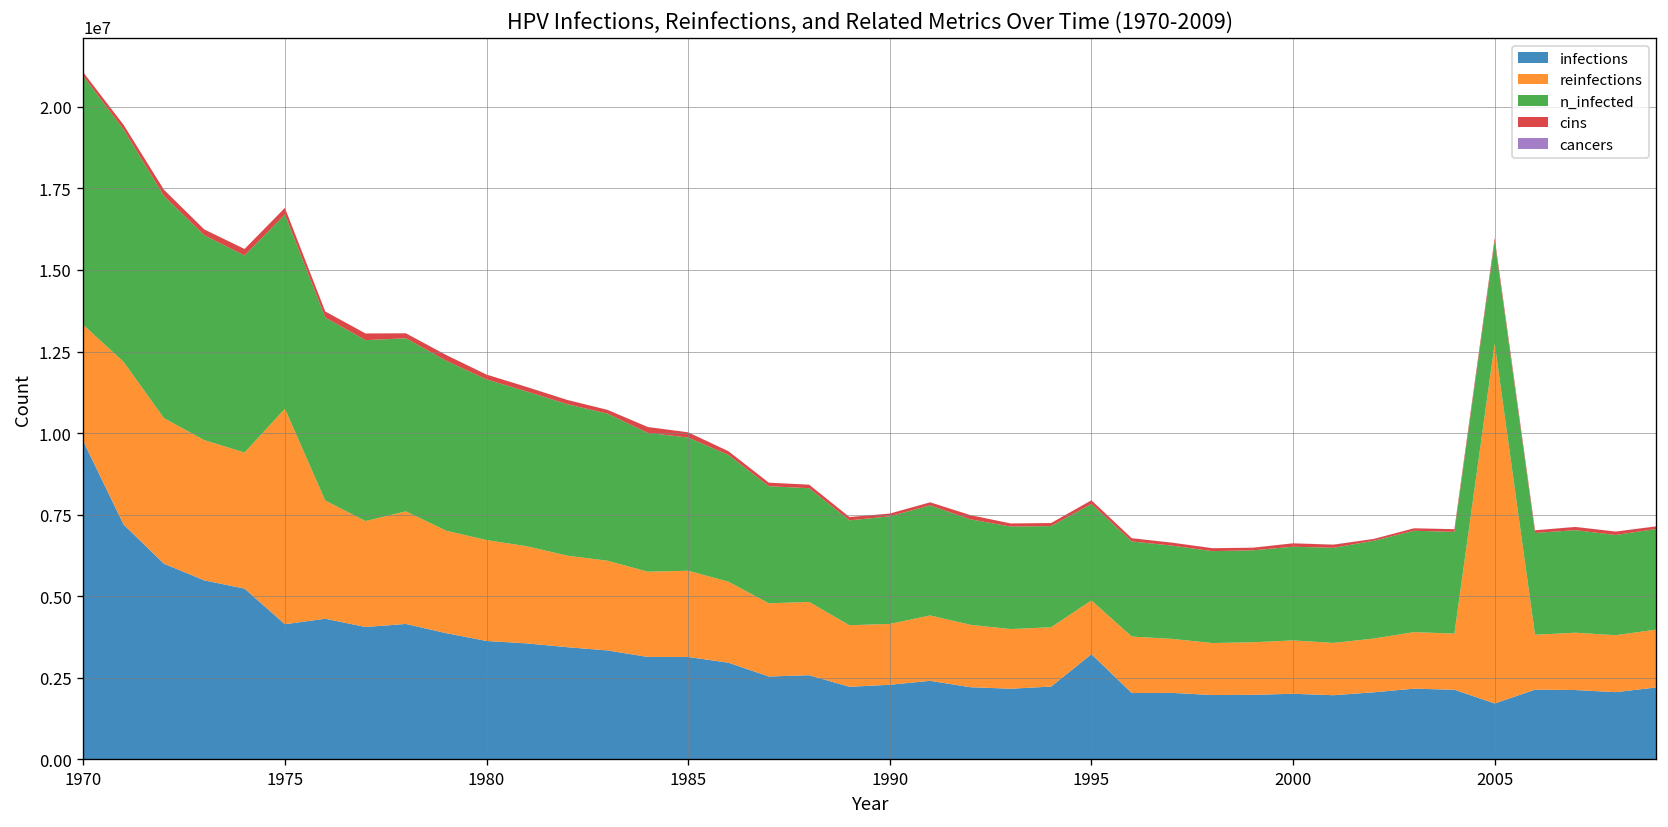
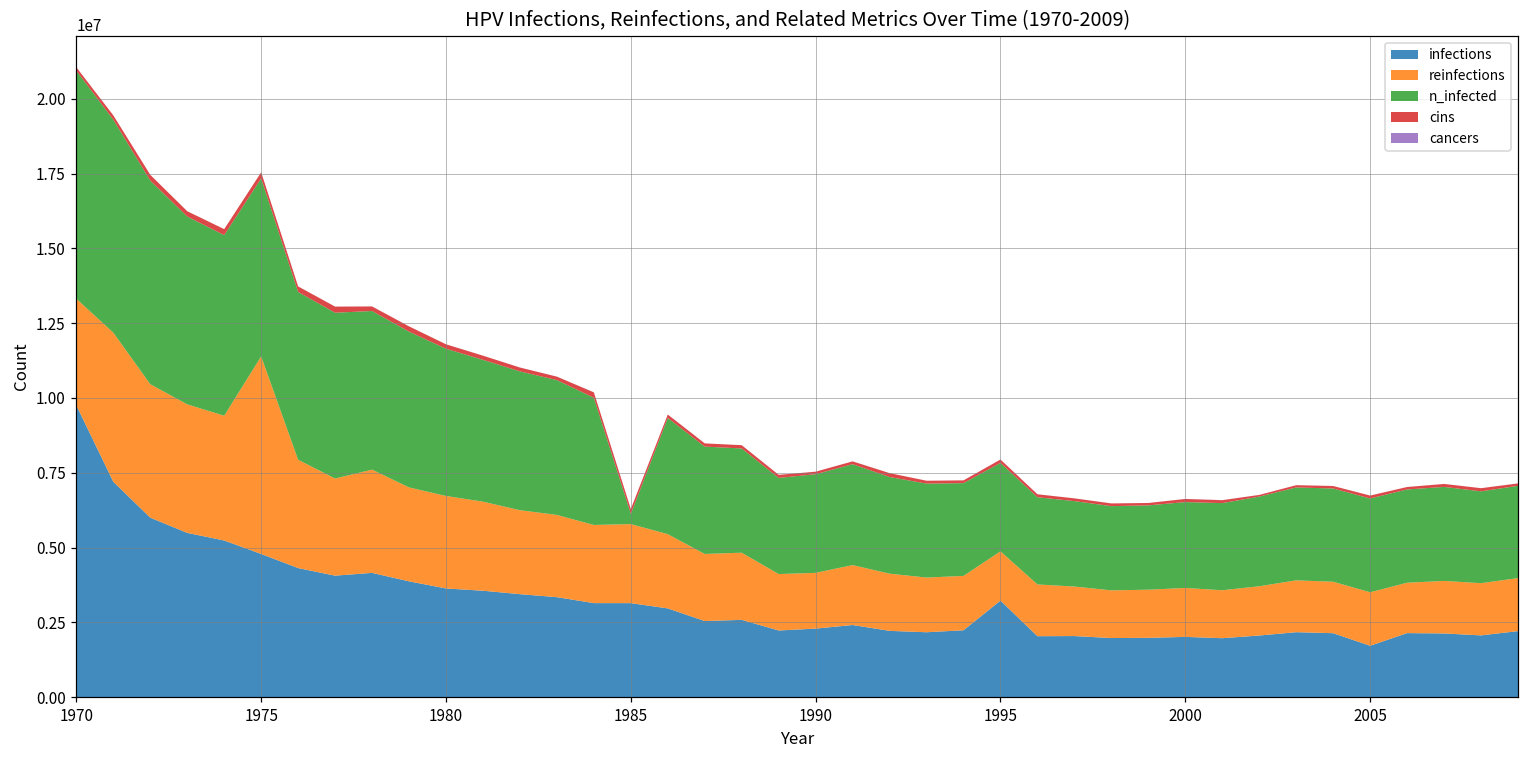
infections, 1975: 4100000 -> 4800000
n_infected, 1985: 4100000 -> 300000
reinfections, 2005: 11000000 -> 1800000
